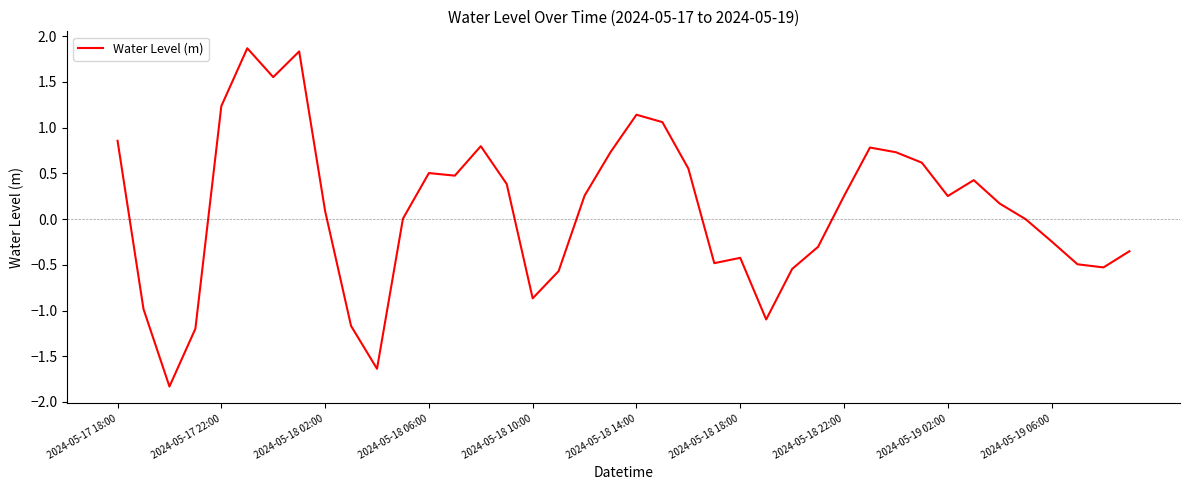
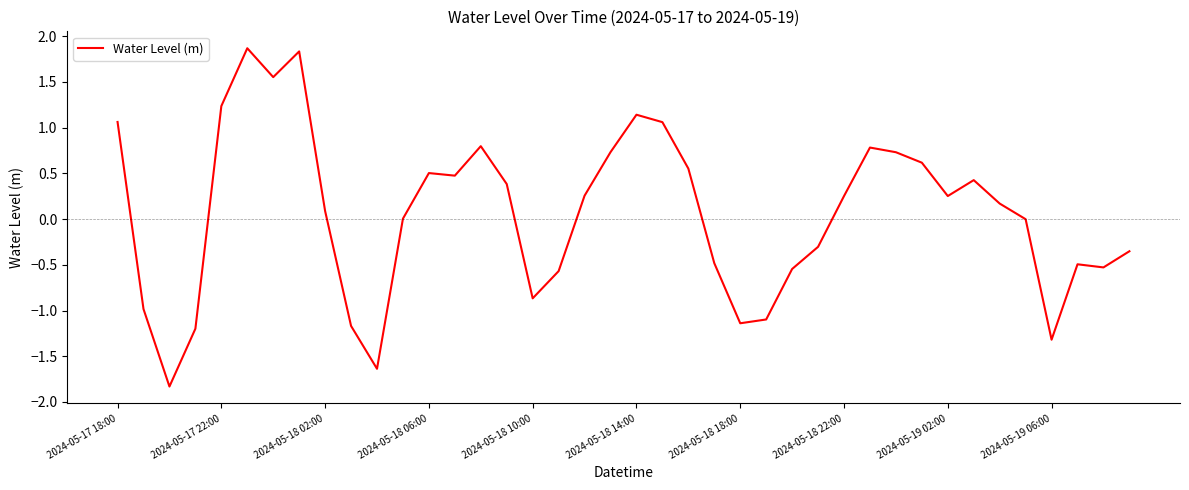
2024-05-17 18:00: 0.9 -> 1.1
2024-05-18 18:00: -0.4 -> -1.1
2024-05-19 06:00: -0.2 -> -1.3
